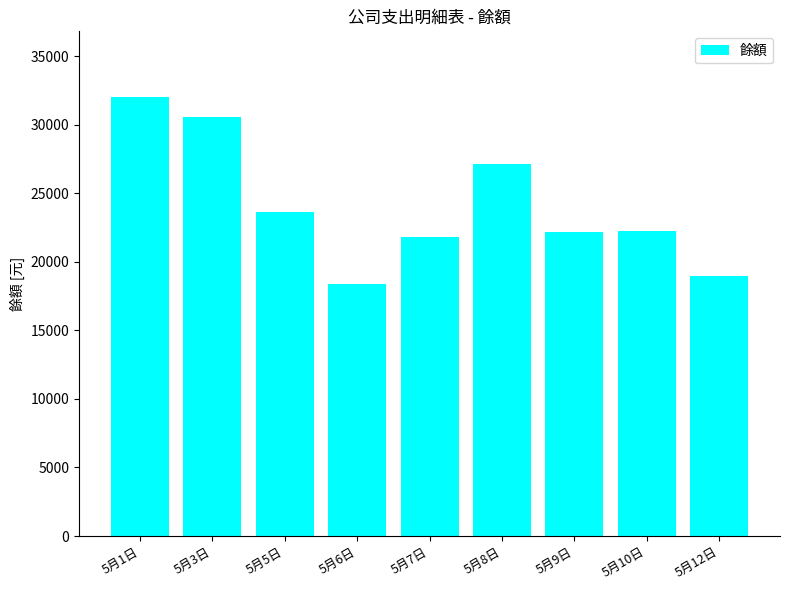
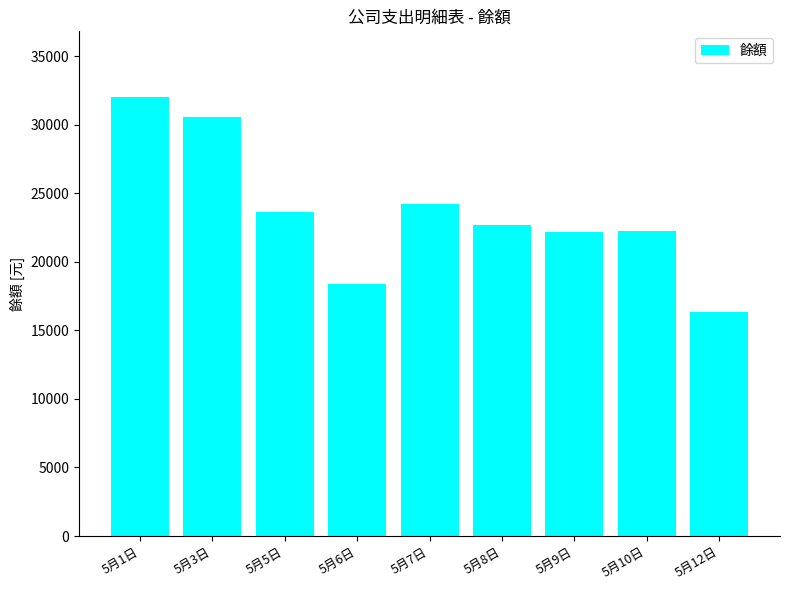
5月7日: 21800 -> 24200
5月8日: 27200 -> 22700
5月12日: 19000 -> 16300
